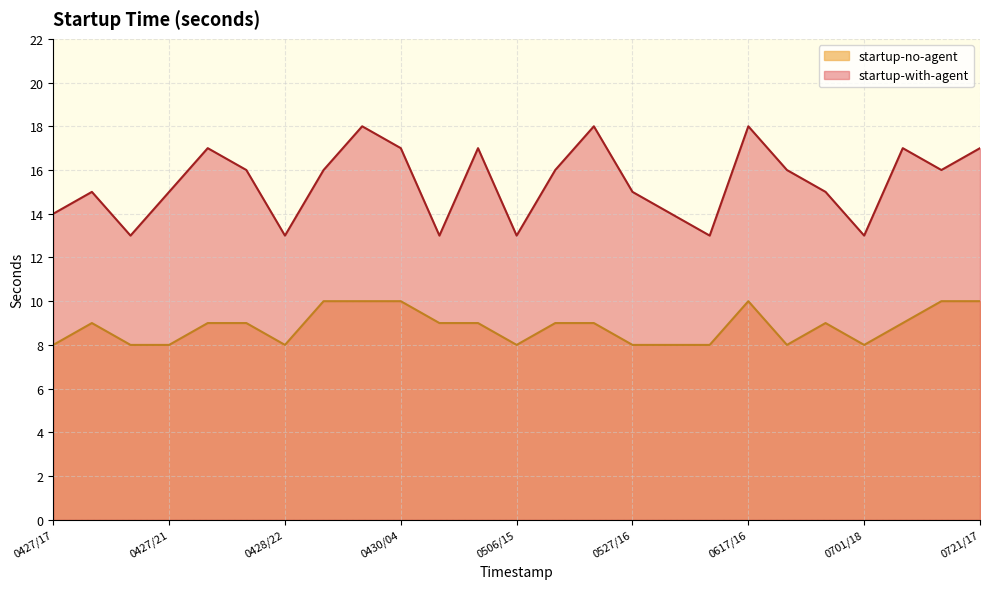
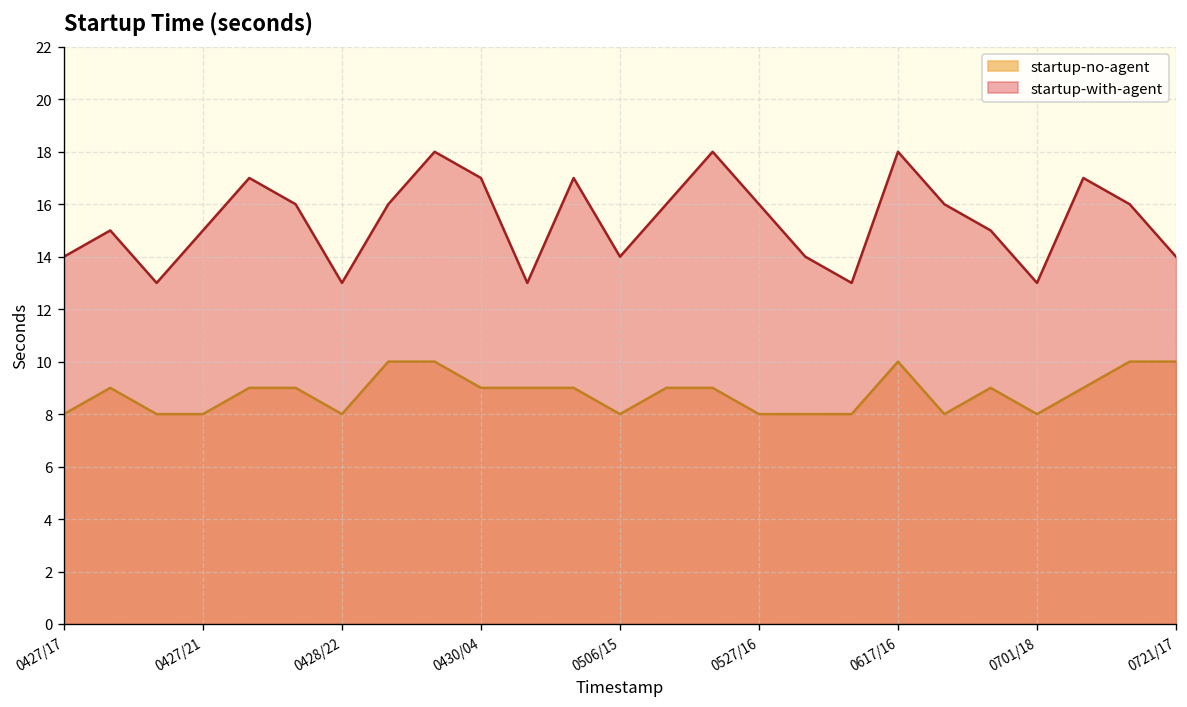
startup-no-agent, 0430/04: 10 -> 9
startup-with-agent, 0506/15: 13 -> 14
startup-with-agent, 0527/16: 15 -> 16
startup-with-agent, 0721/17: 17 -> 14
